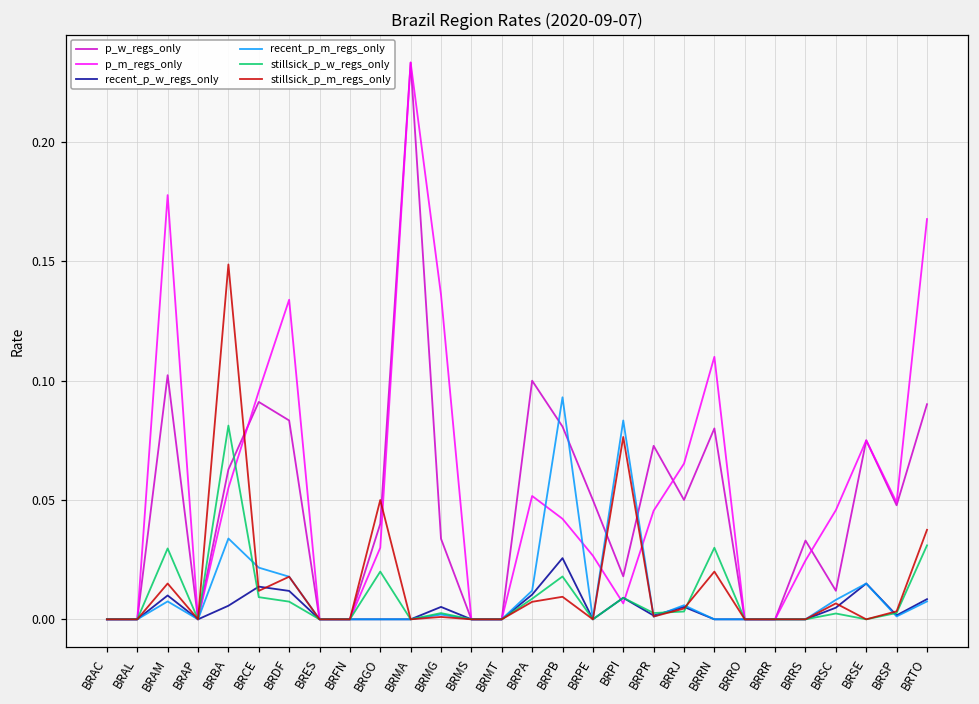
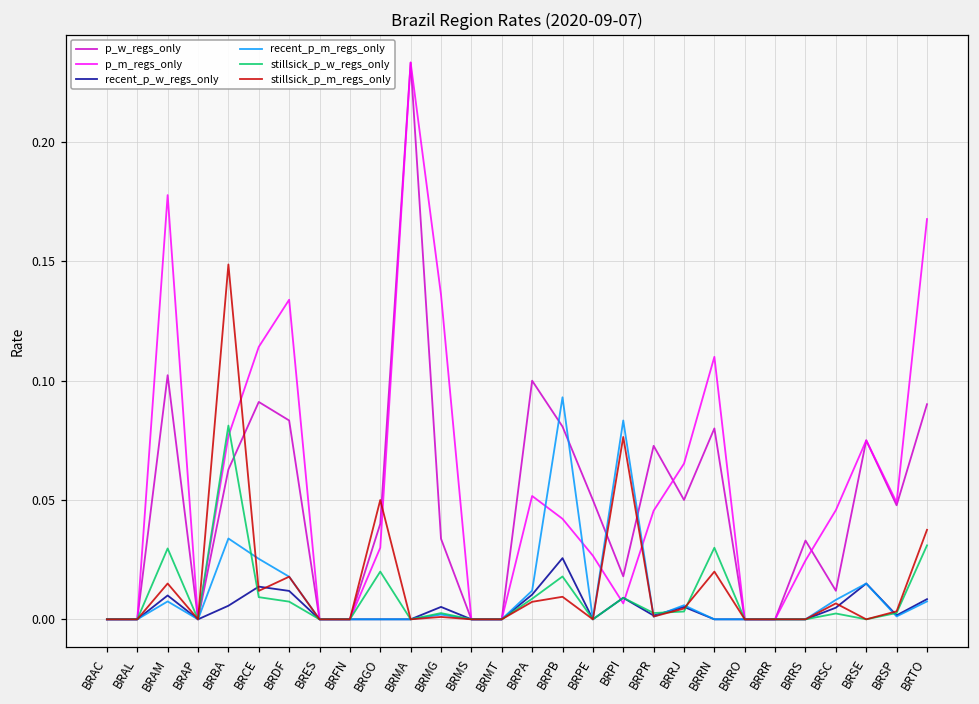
p_m_regs_only, BRBA: 0.055 -> 0.077
p_m_regs_only, BRCE: 0.096 -> 0.114
recent_p_m_regs_only, BRCE: 0.022 -> 0.025
